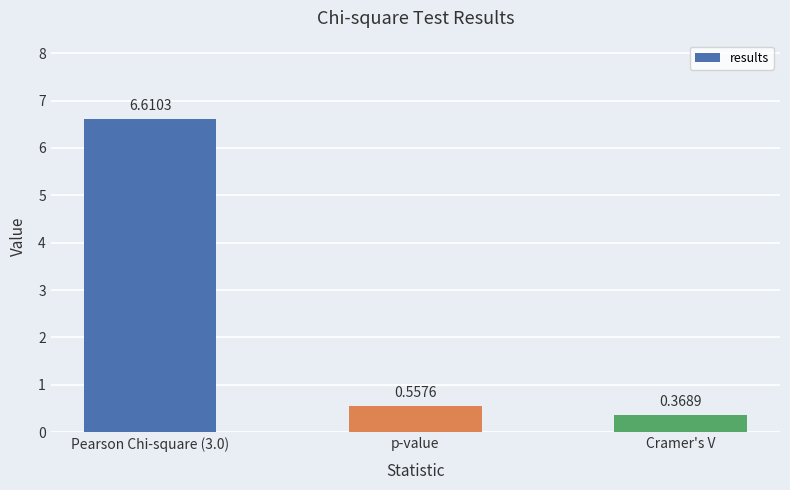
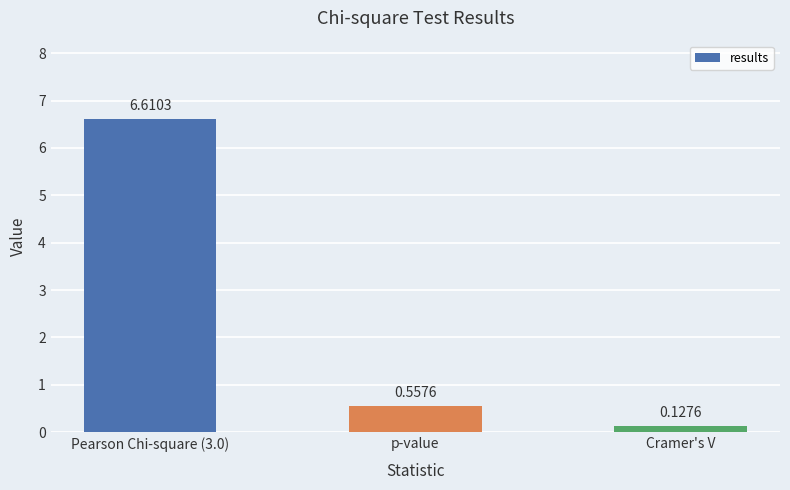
Cramer's V: 0.3689 -> 0.1276
